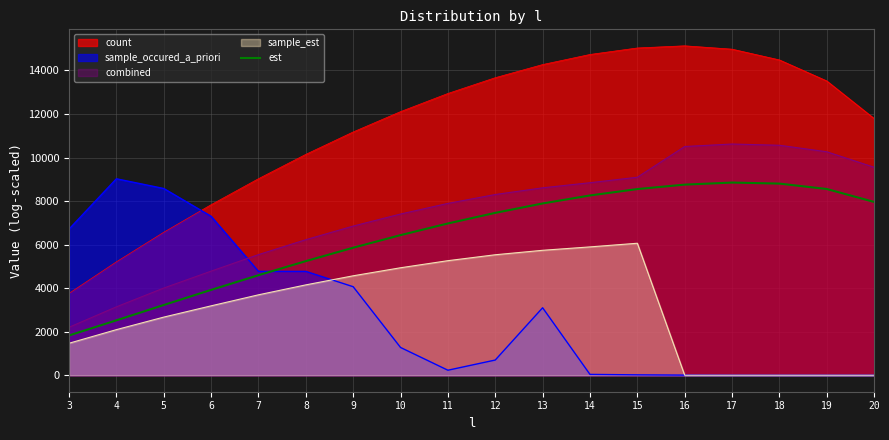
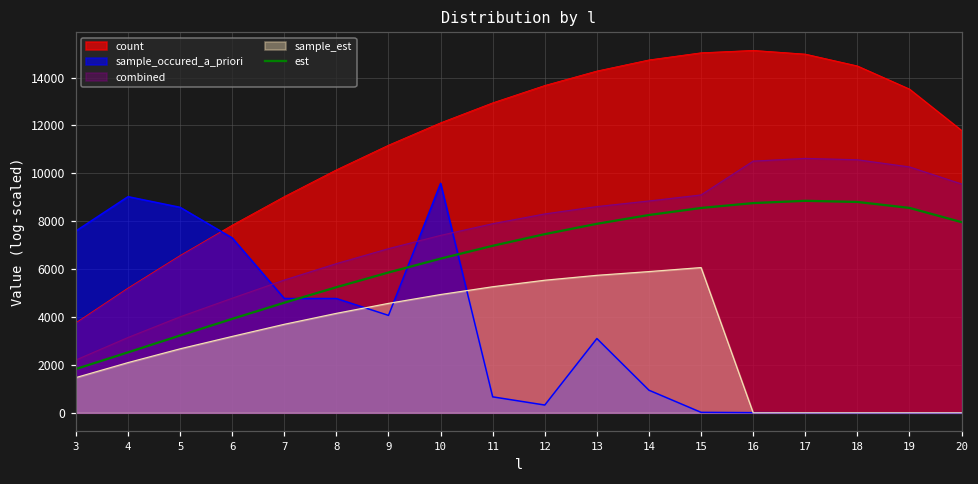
sample_occured_a_priori, 3: 6700 -> 7600
sample_occured_a_priori, 10: 1300 -> 9600
sample_occured_a_priori, 11: 200 -> 700
sample_occured_a_priori, 12: 700 -> 300
sample_occured_a_priori, 14: 0 -> 900
